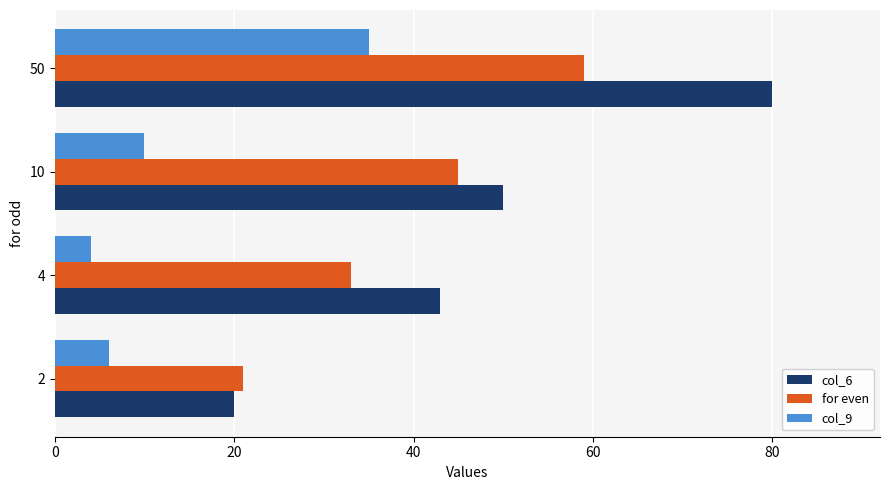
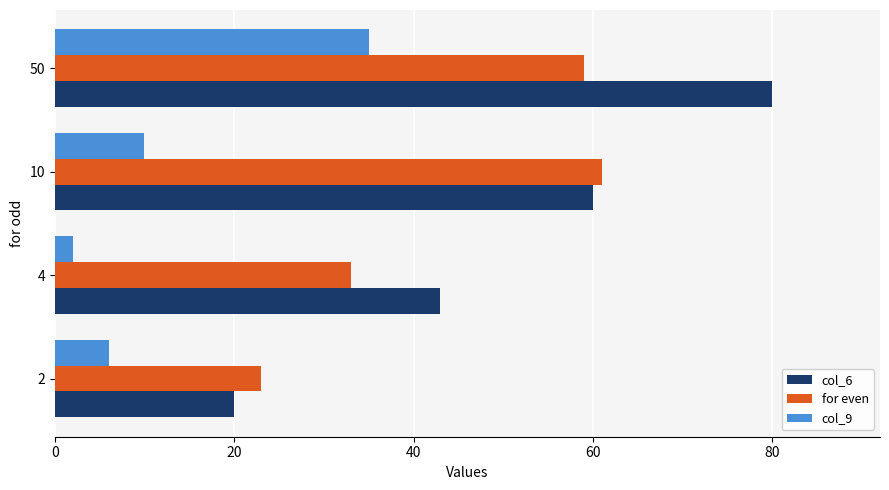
for even, 10: 45 -> 61
col_6, 10: 50 -> 60
col_9, 4: 4 -> 2
for even, 2: 21 -> 23
